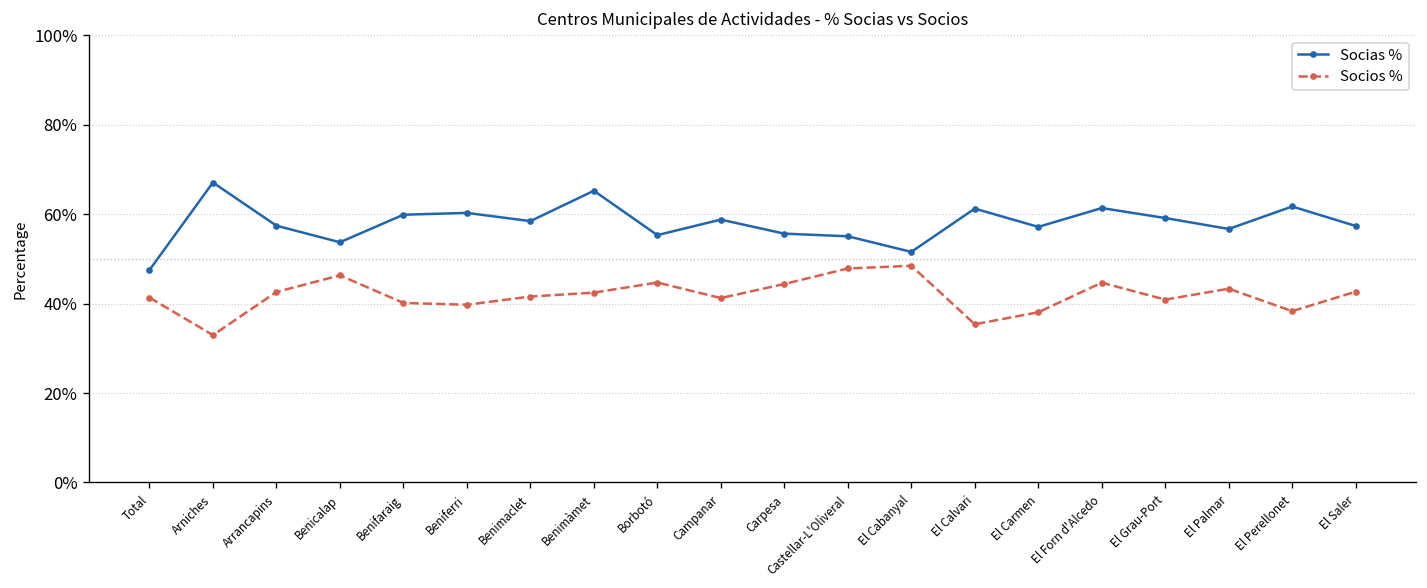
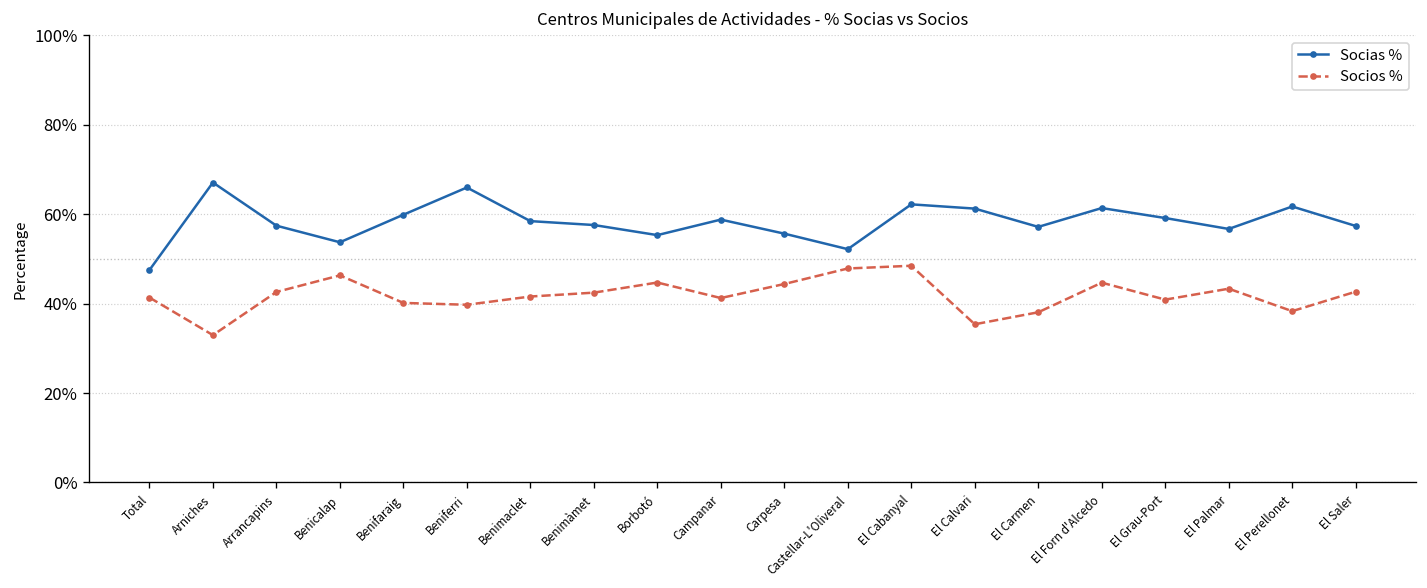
Socias %, Beniferri: 60% -> 66%
Socias %, Benimàmet: 65% -> 58%
Socias %, Castellar-L'Oliveral: 55% -> 52%
Socias %, El Cabanyal: 52% -> 62%
